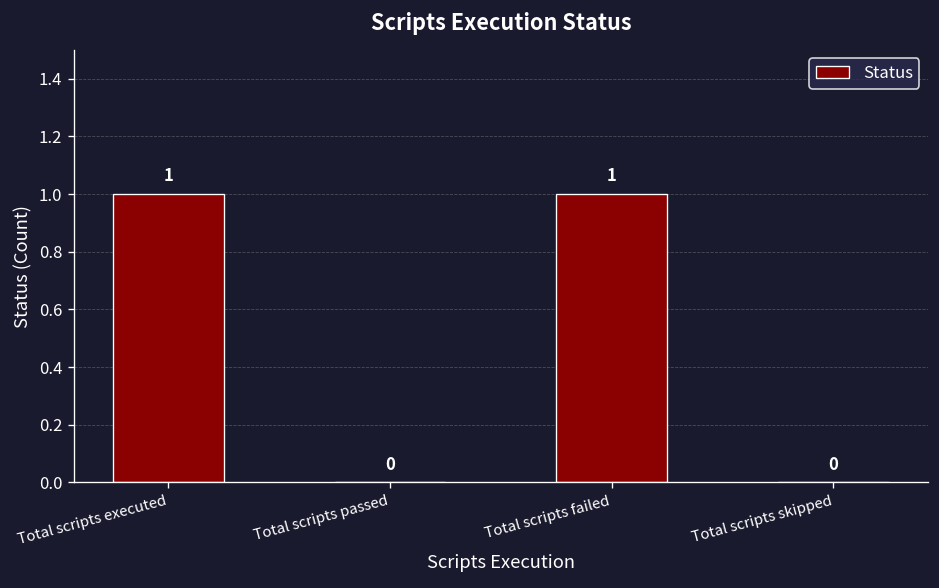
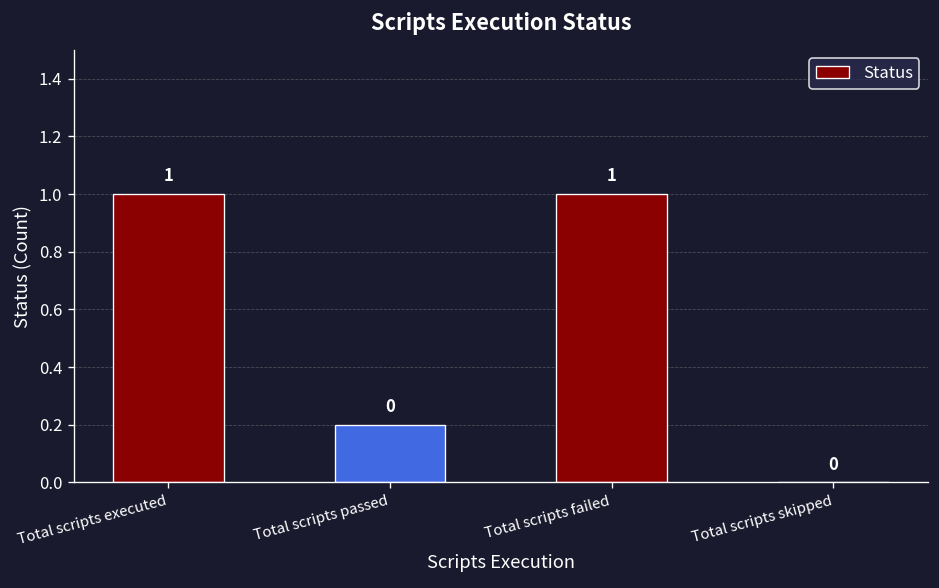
Total scripts passed: 0.0 -> 0.2
